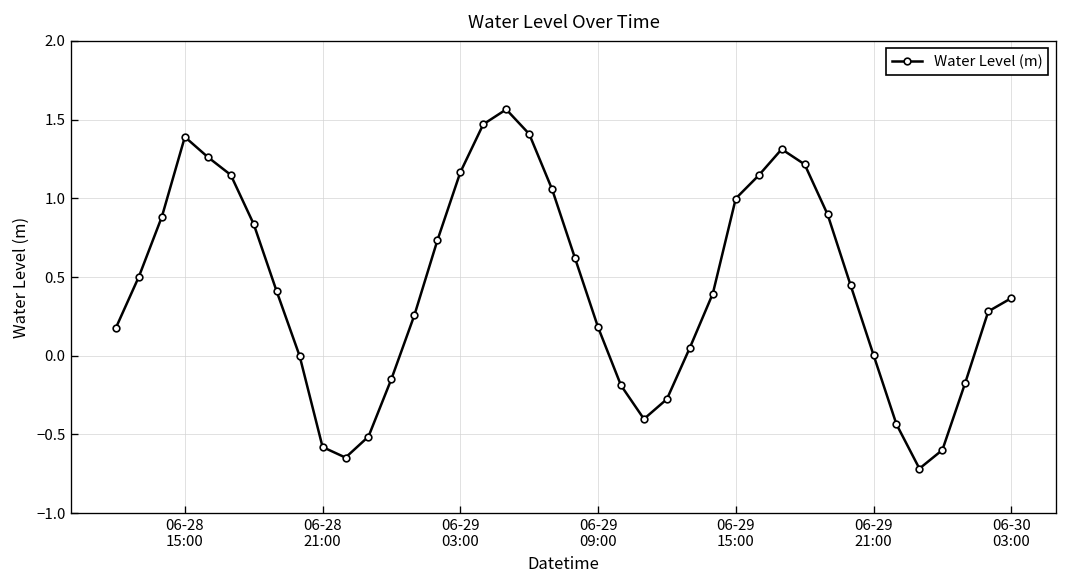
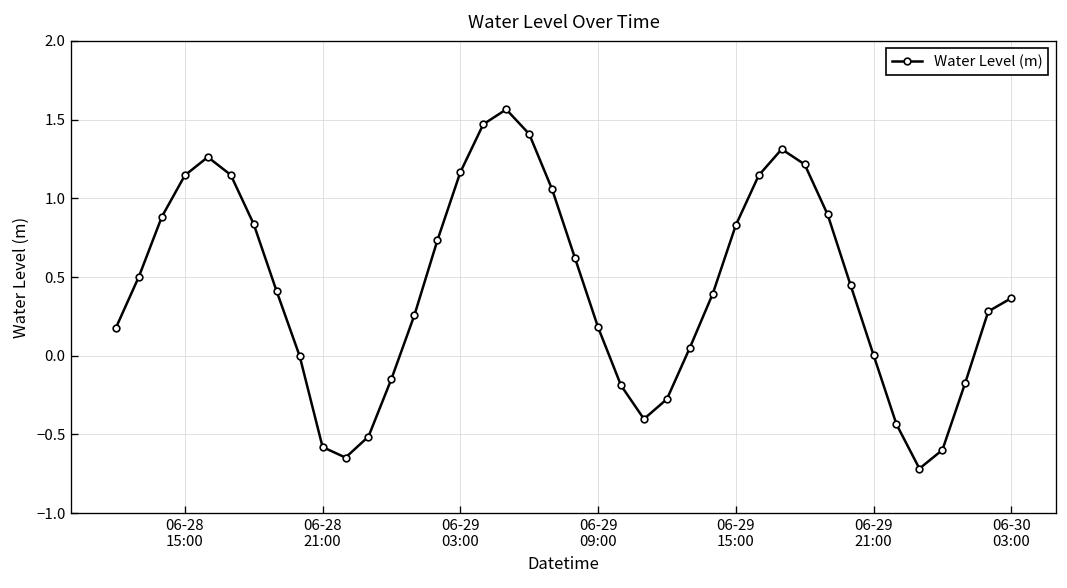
06-28 15:00: 1.39 -> 1.15
06-29 15:00: 1.00 -> 0.83
